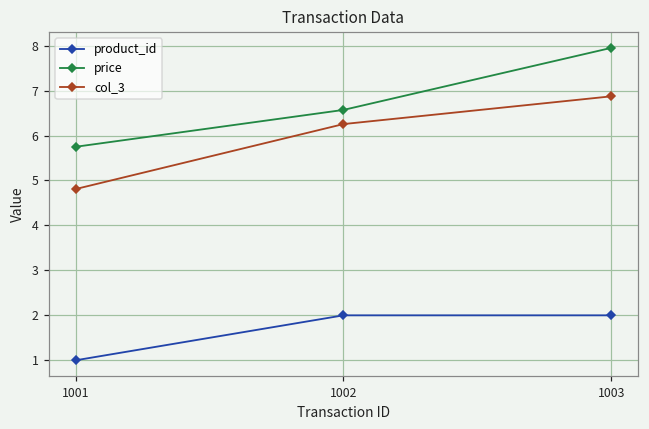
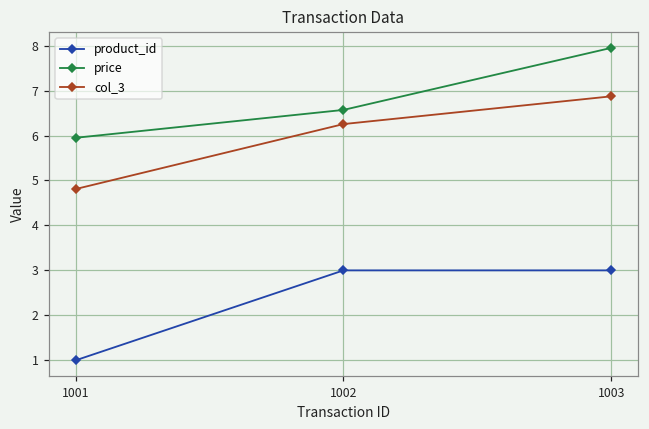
price, 1001: 5.8 -> 6.0
product_id, 1002: 2 -> 3
product_id, 1003: 2 -> 3
